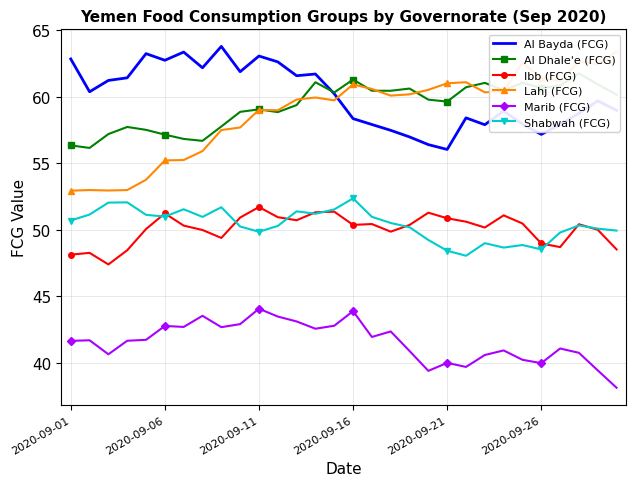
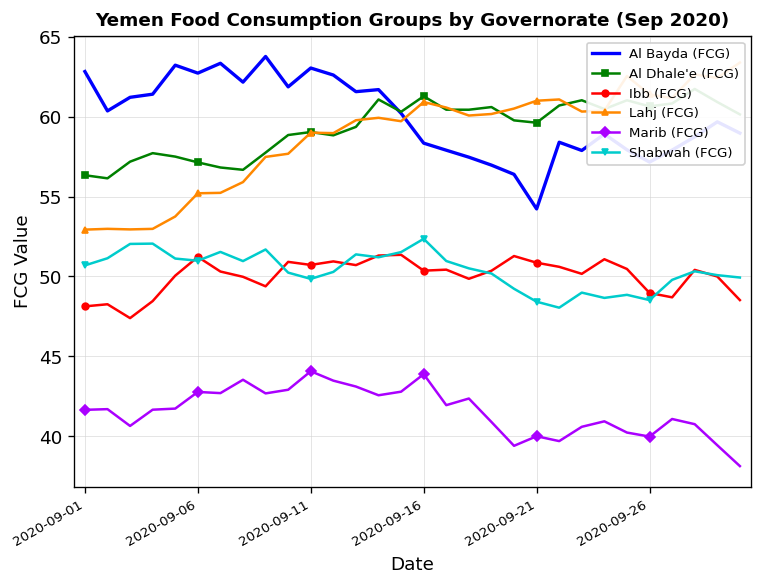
Ibb (FCG), 2020-09-11: 51.7 -> 50.7
Al Bayda (FCG), 2020-09-21: 56.0 -> 54.2
